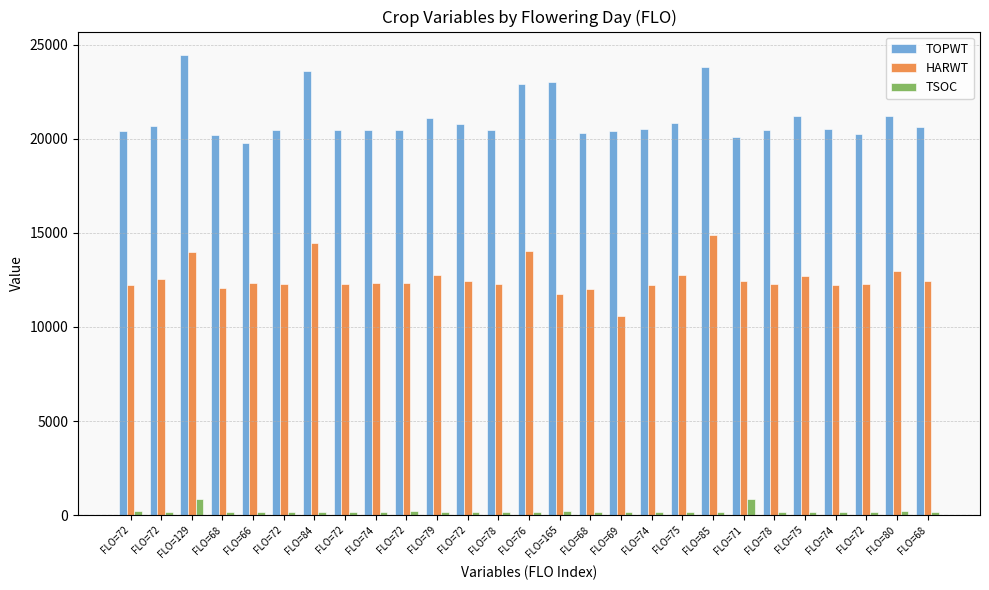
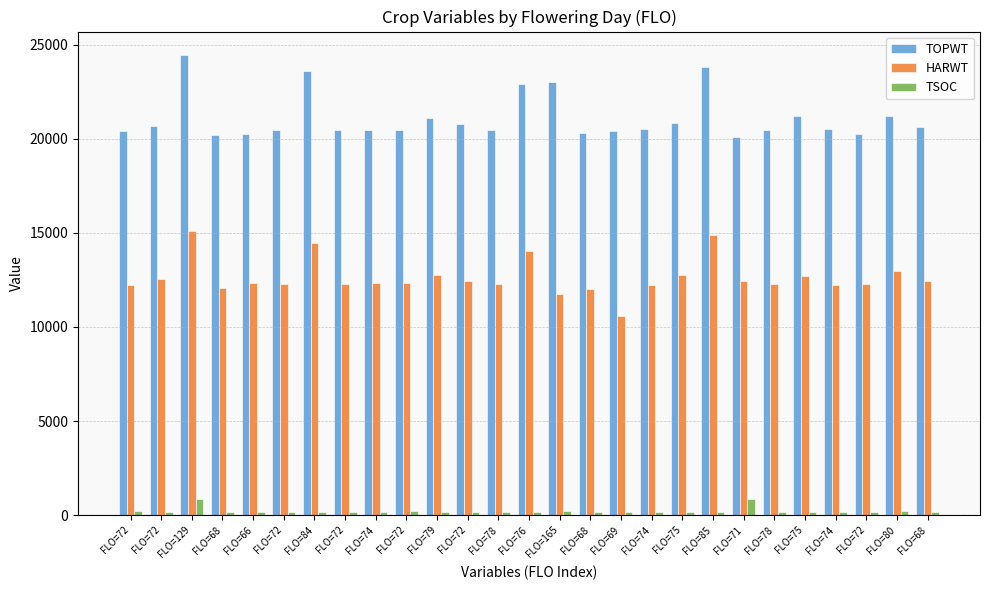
HARWT, FLO=129: 14000 -> 15100
TOPWT, FLO=66: 19800 -> 20300
